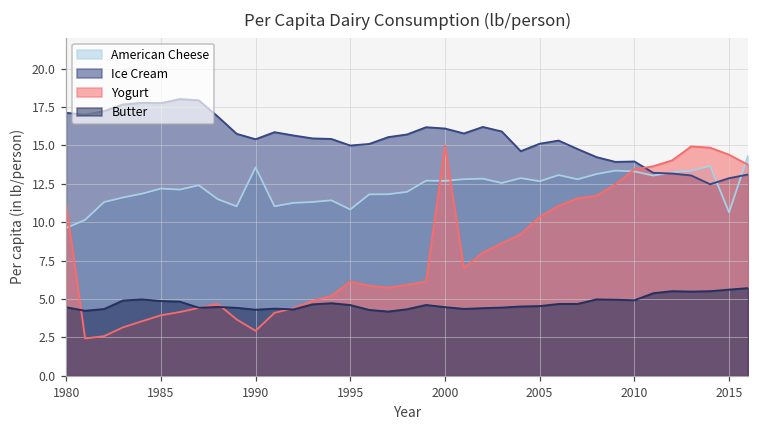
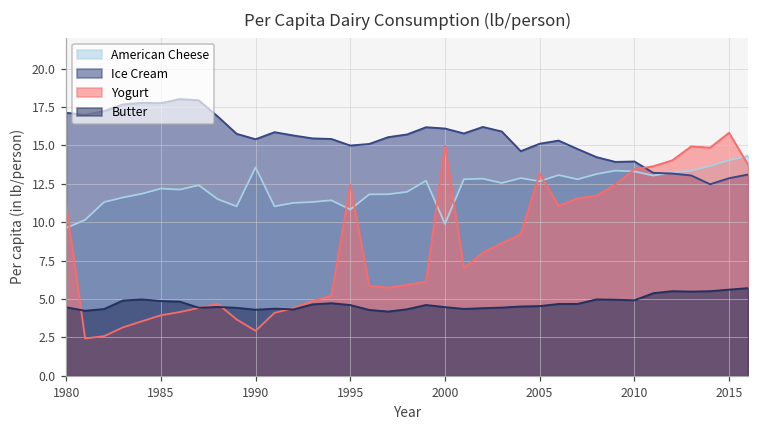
Yogurt, 1995: 6.1 -> 12.4
American Cheese, 2000: 12.7 -> 9.9
Yogurt, 2005: 10.3 -> 13.2
American Cheese, 2015: 10.6 -> 14.0
Yogurt, 2015: 14.4 -> 15.8
